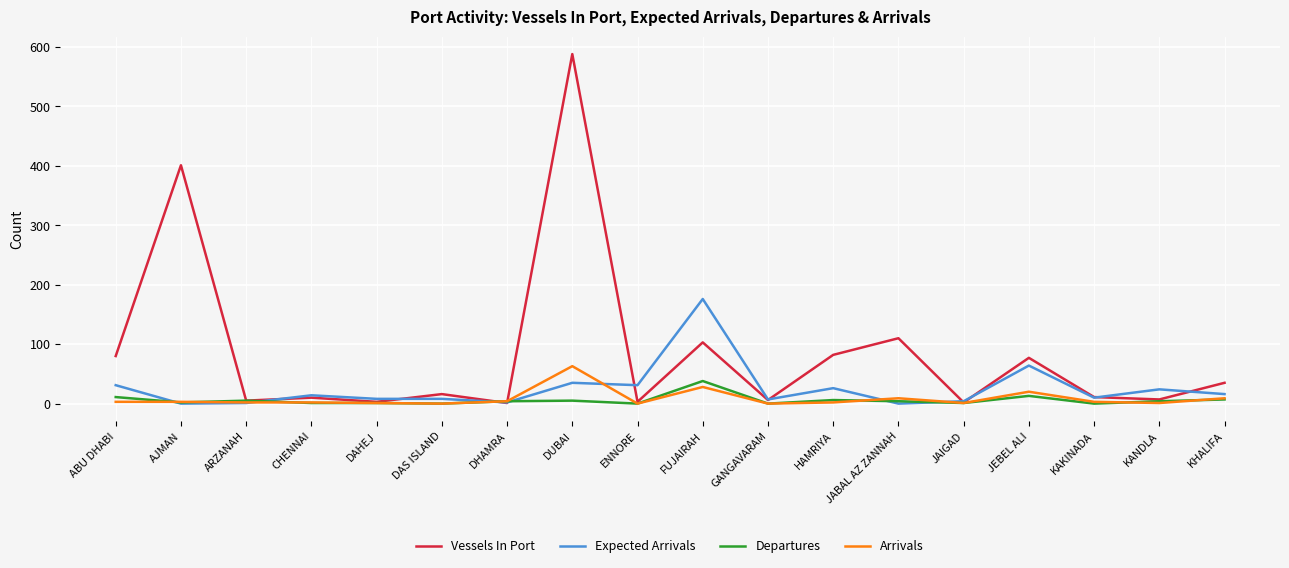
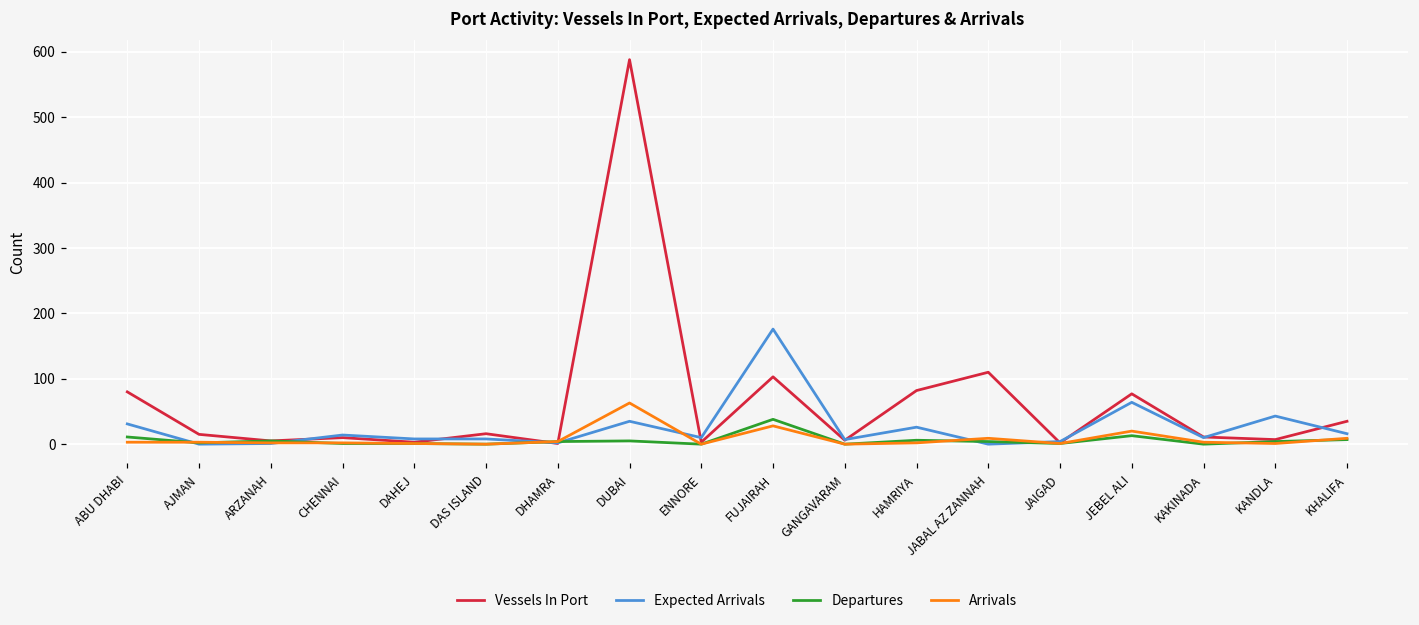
Vessels In Port, AJMAN: 400 -> 20
Expected Arrivals, ENNORE: 30 -> 10
Expected Arrivals, KANDLA: 20 -> 40
